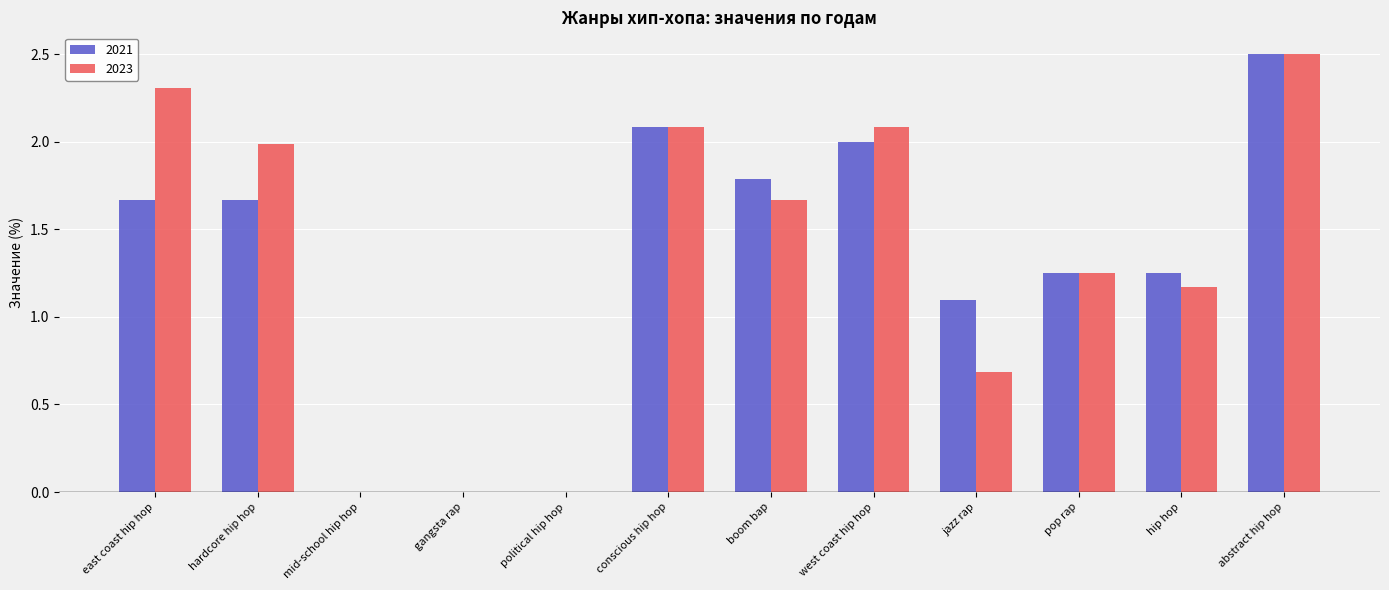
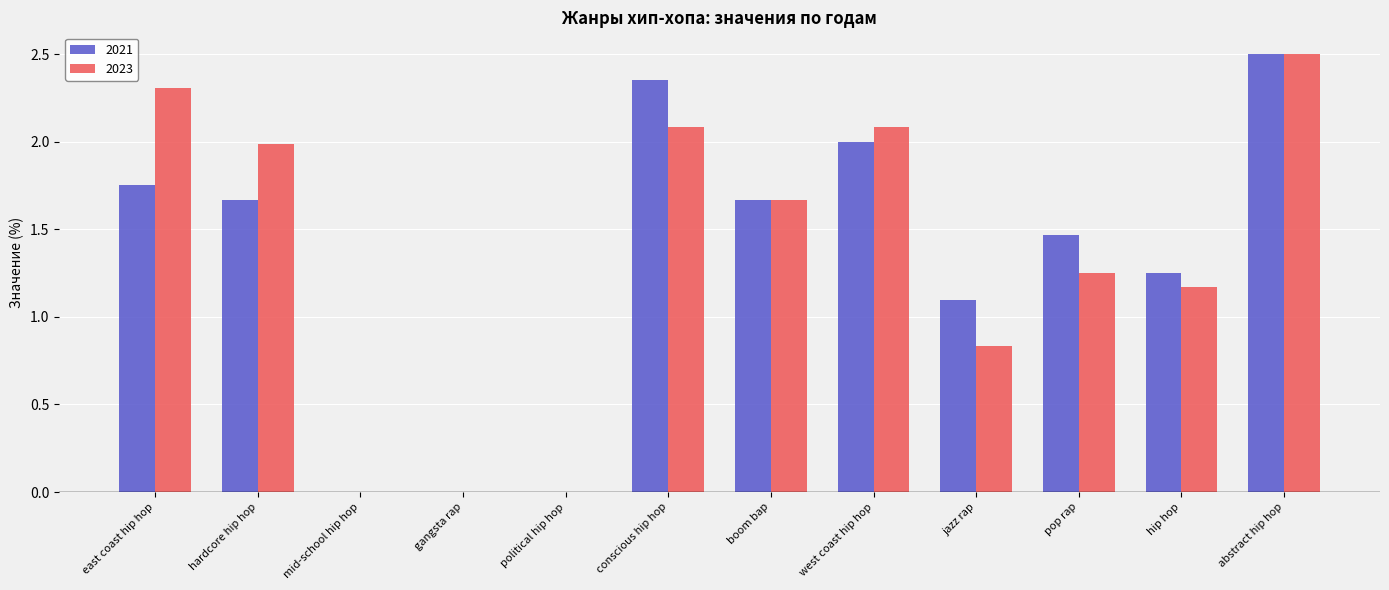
2021, east coast hip hop: 1.67 -> 1.75
2021, conscious hip hop: 2.08 -> 2.35
2021, boom bap: 1.79 -> 1.67
2023, jazz rap: 0.68 -> 0.83
2021, pop rap: 1.25 -> 1.47
